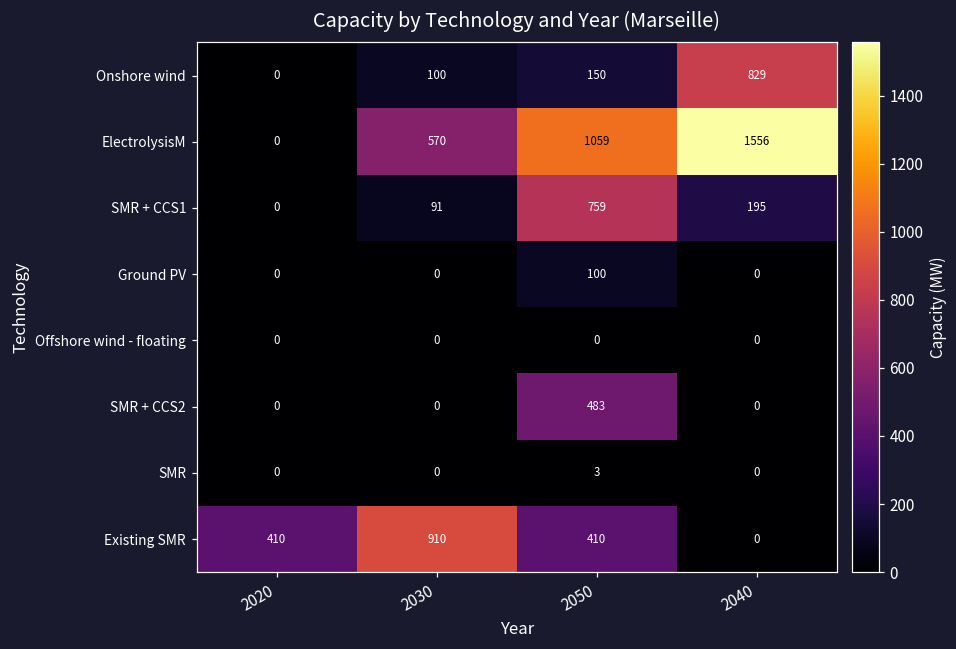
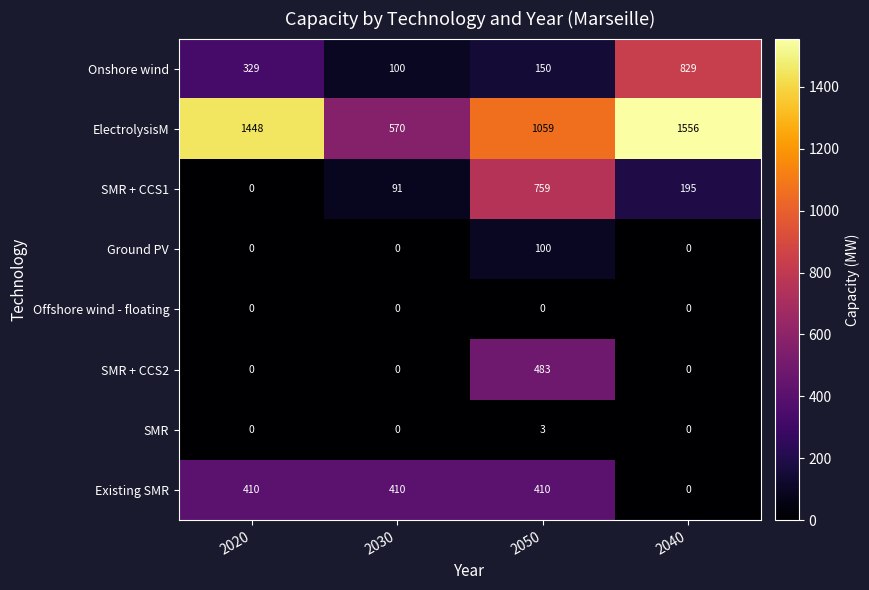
Onshore wind, 2020: 0 -> 329
ElectrolysisM, 2020: 0 -> 1448
Existing SMR, 2030: 910 -> 410
